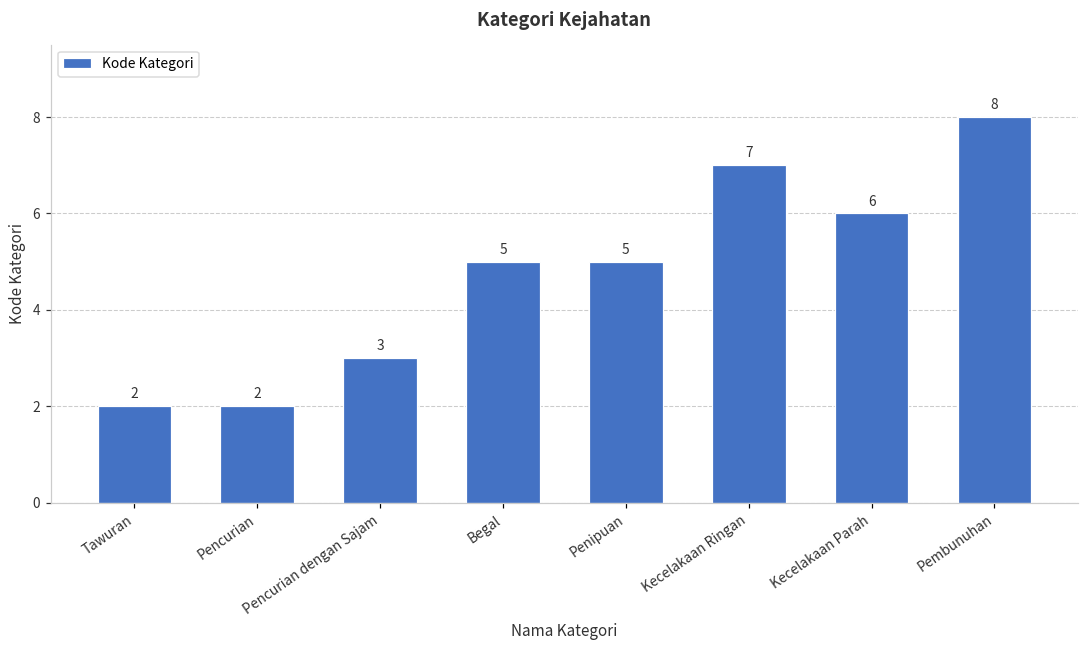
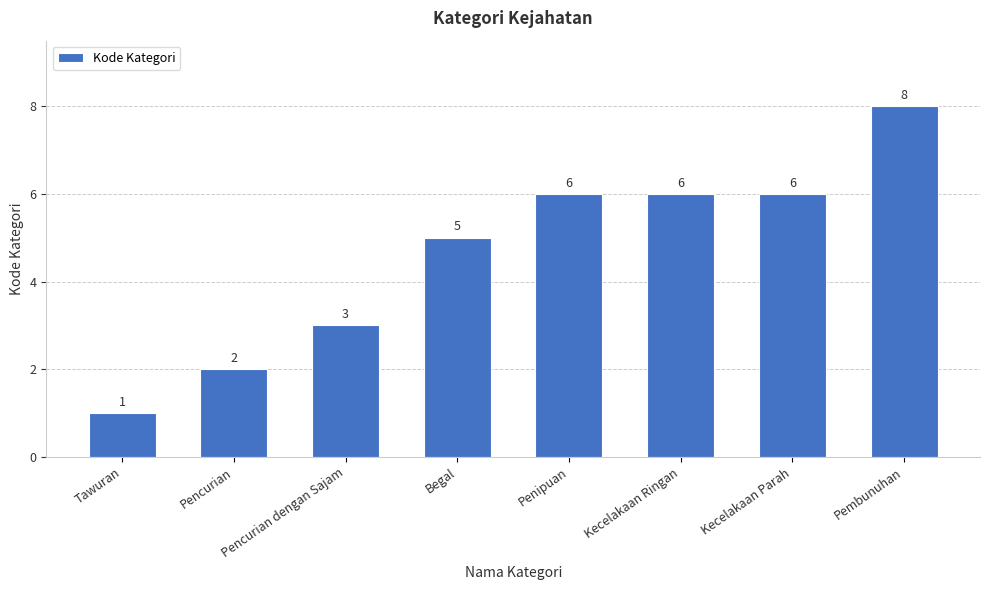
Tawuran: 2 -> 1
Penipuan: 5 -> 6
Kecelakaan Ringan: 7 -> 6
